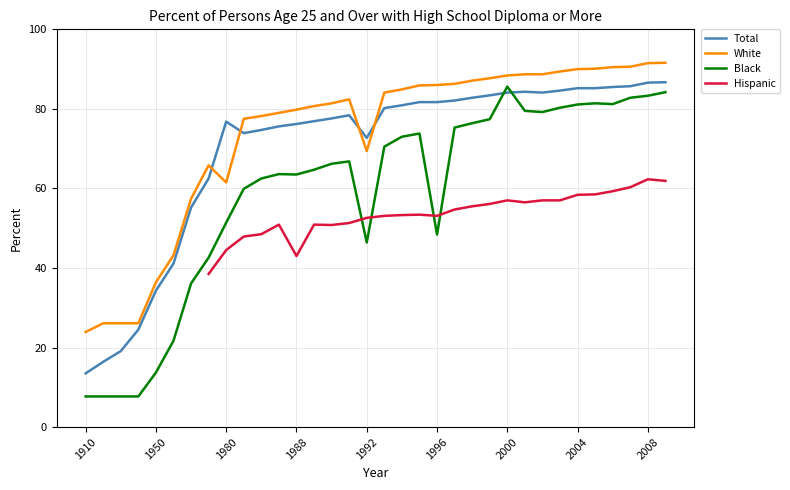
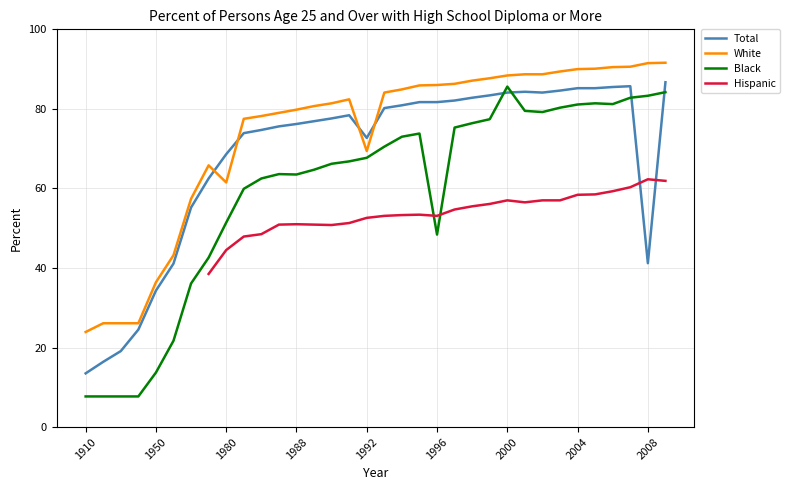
Total, 1980: 77 -> 69
Hispanic, 1988: 43 -> 51
Black, 1992: 46 -> 68
Total, 2008: 87 -> 41
